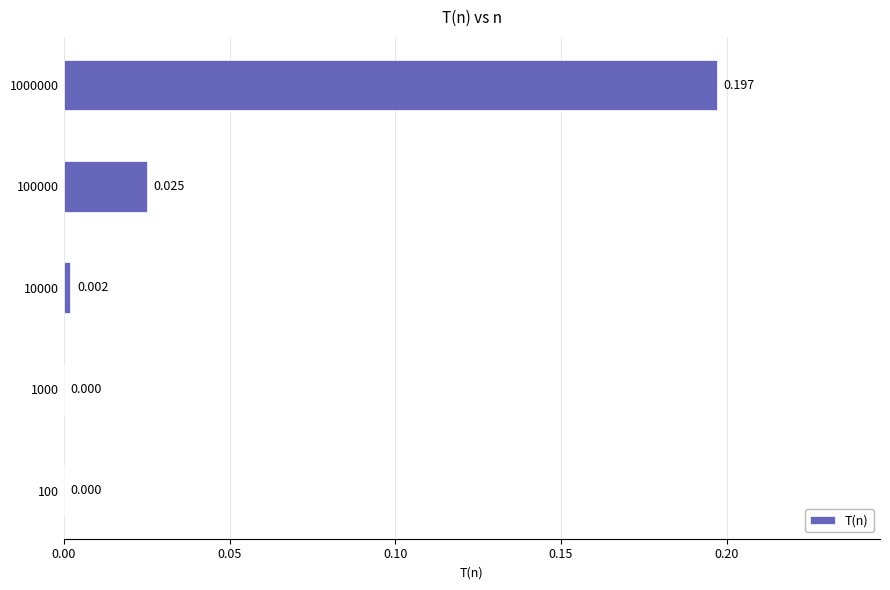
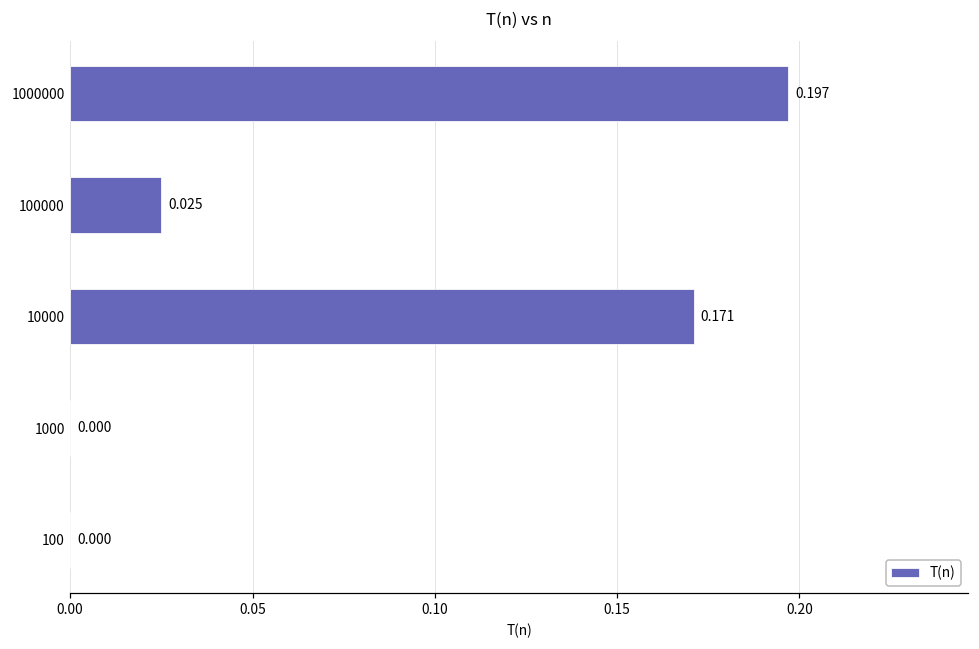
10000: 0.002 -> 0.171
